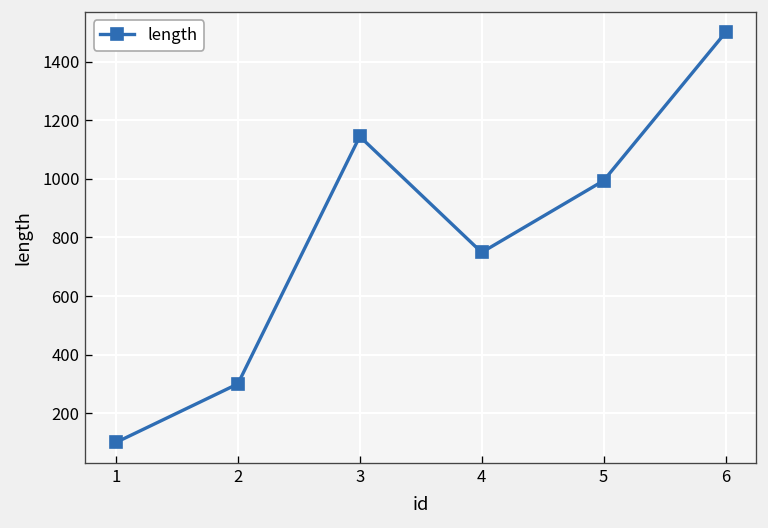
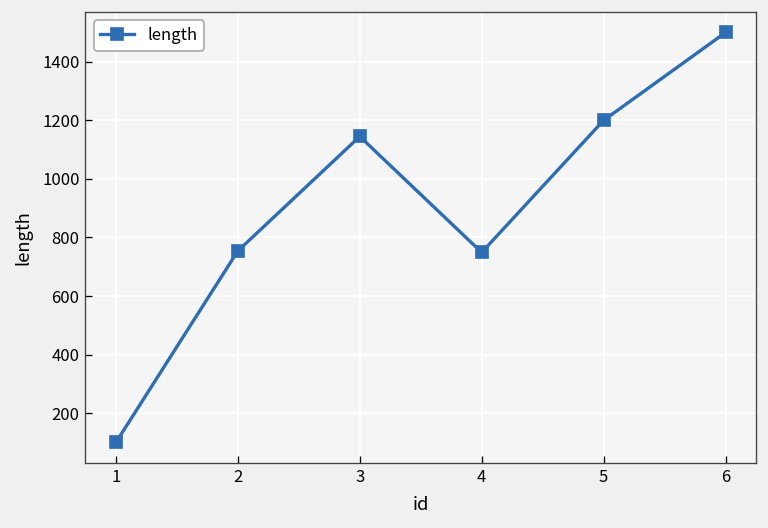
2: 300 -> 750
5: 990 -> 1200
